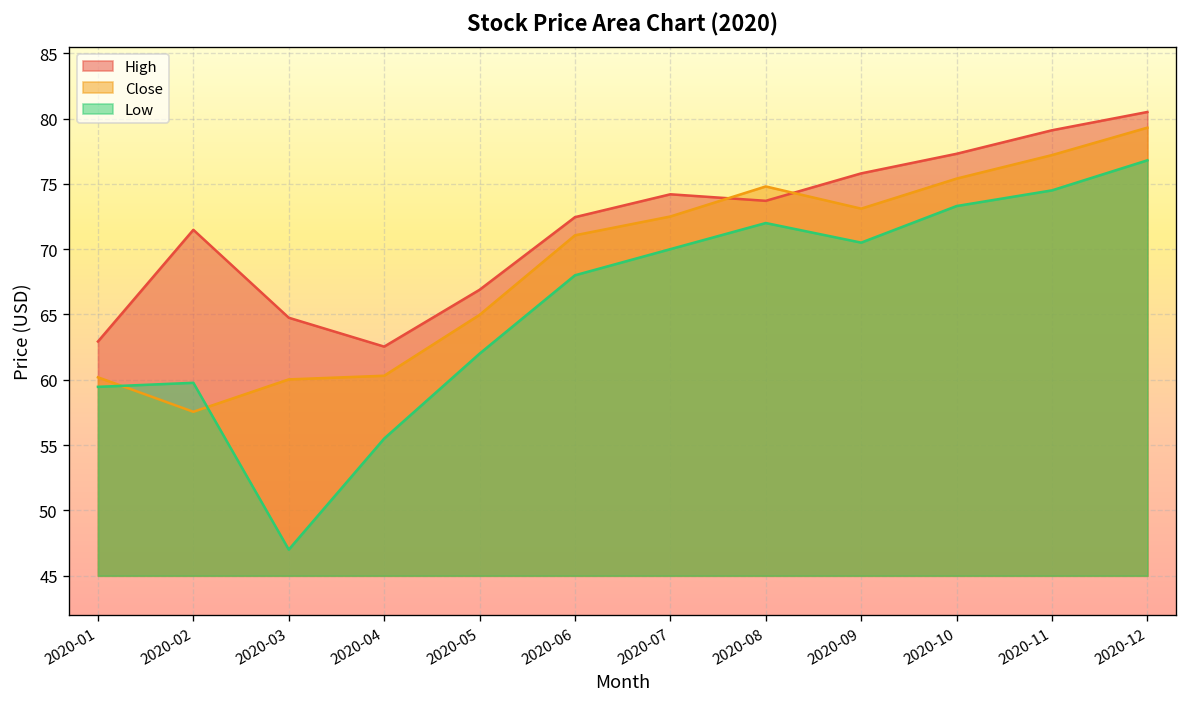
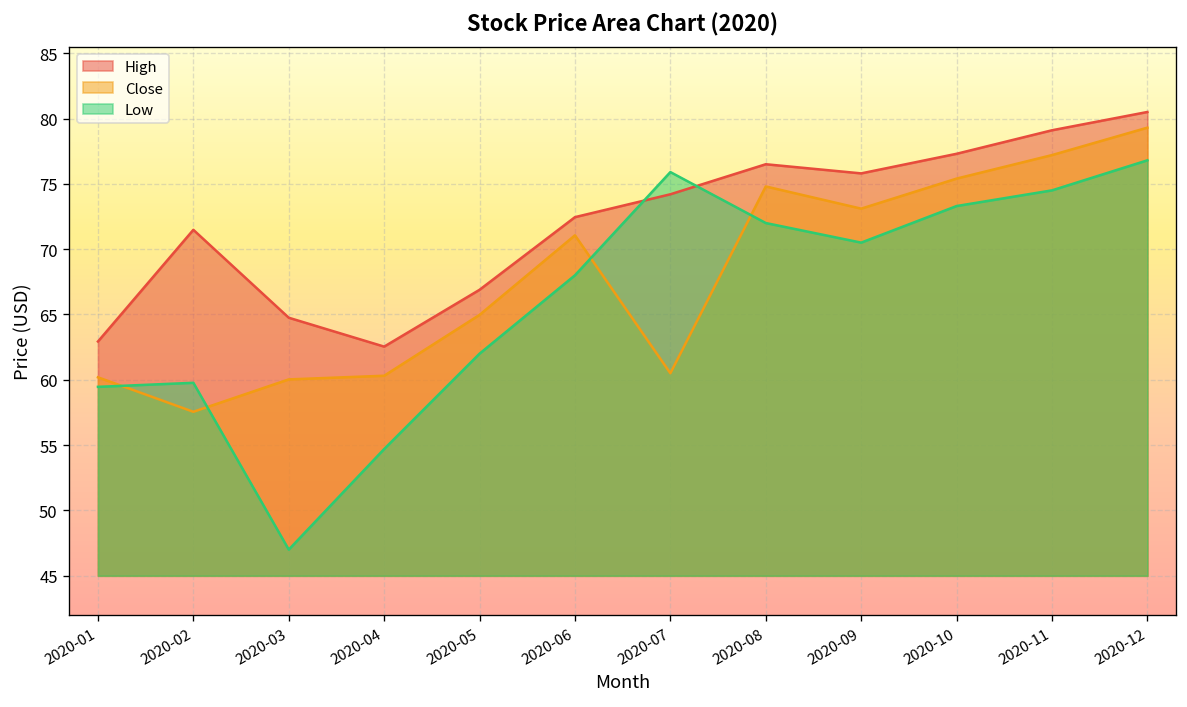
Low, 2020-04: 55.5 -> 54.7
Close, 2020-07: 72.5 -> 60.5
Low, 2020-07: 70.0 -> 75.9
High, 2020-08: 73.7 -> 76.5
